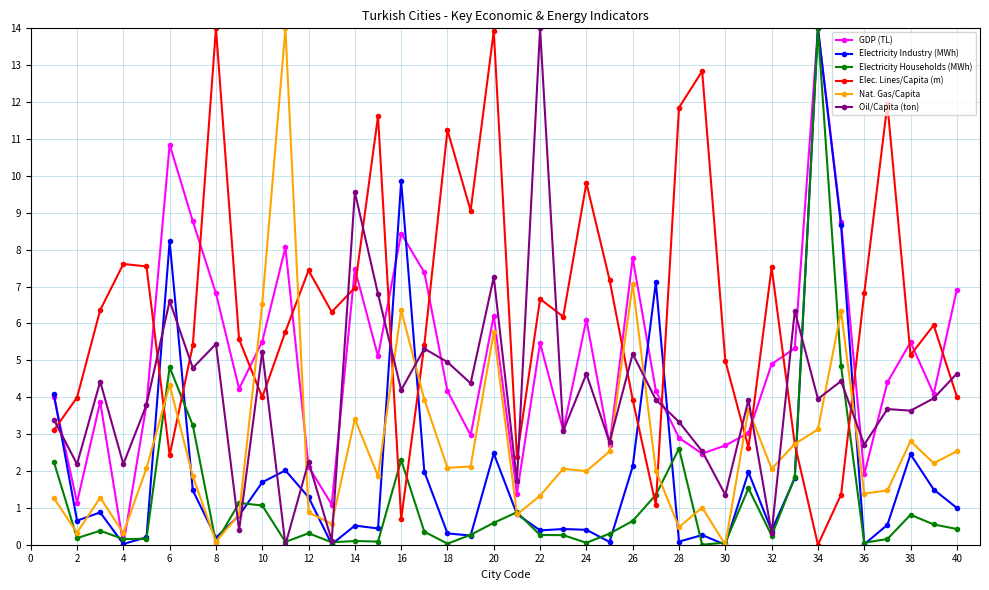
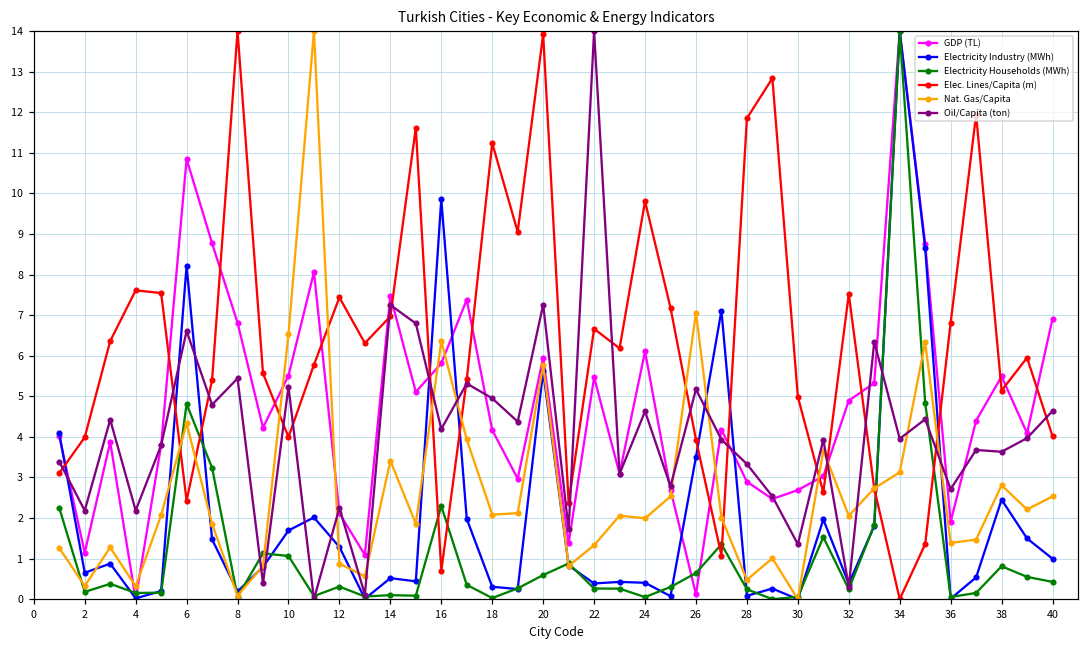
Oil/Capita (ton), 14: 9.6 -> 7.3
GDP (TL), 16: 8.4 -> 5.8
GDP (TL), 20: 6.2 -> 6.0
Electricity Industry (MWh), 20: 2.5 -> 5.6
GDP (TL), 26: 7.8 -> 0.1
Electricity Industry (MWh), 26: 2.1 -> 3.5
Electricity Households (MWh), 28: 2.6 -> 0.2
